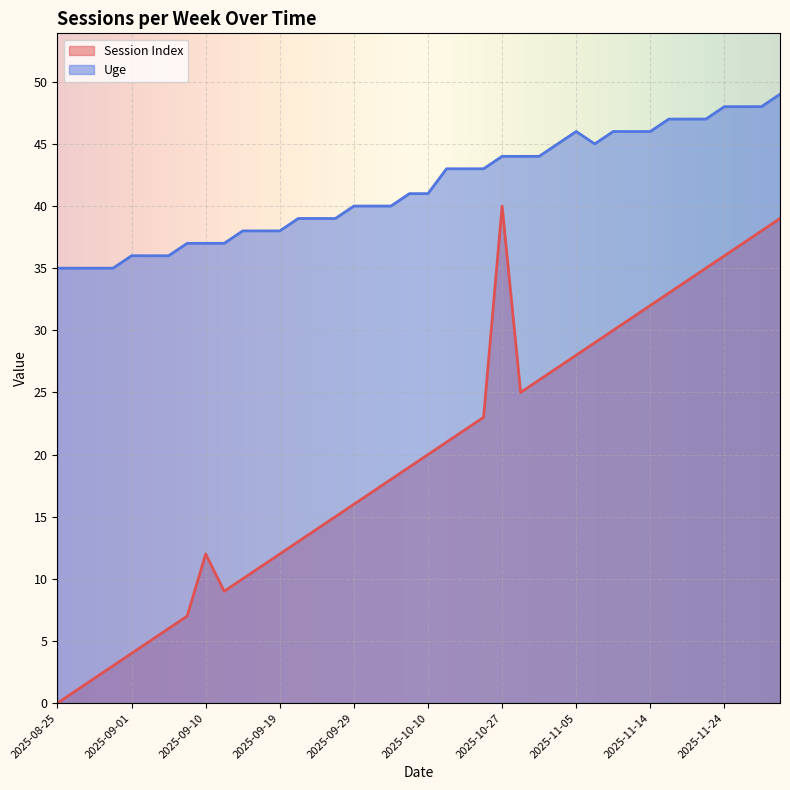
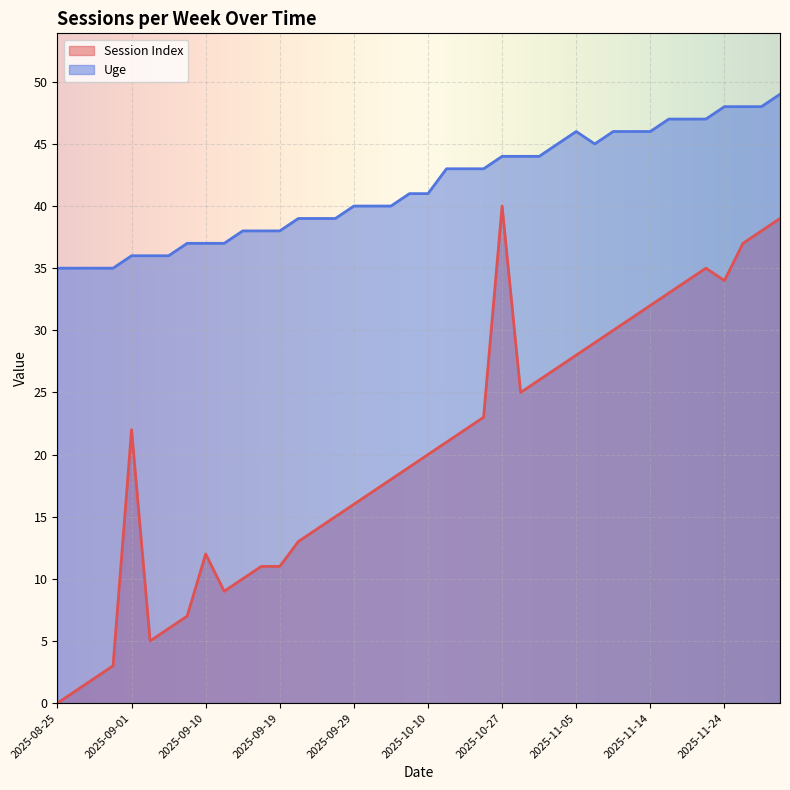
Session Index, 2025-09-01: 4 -> 22
Session Index, 2025-09-19: 12 -> 11
Session Index, 2025-11-24: 36 -> 34
